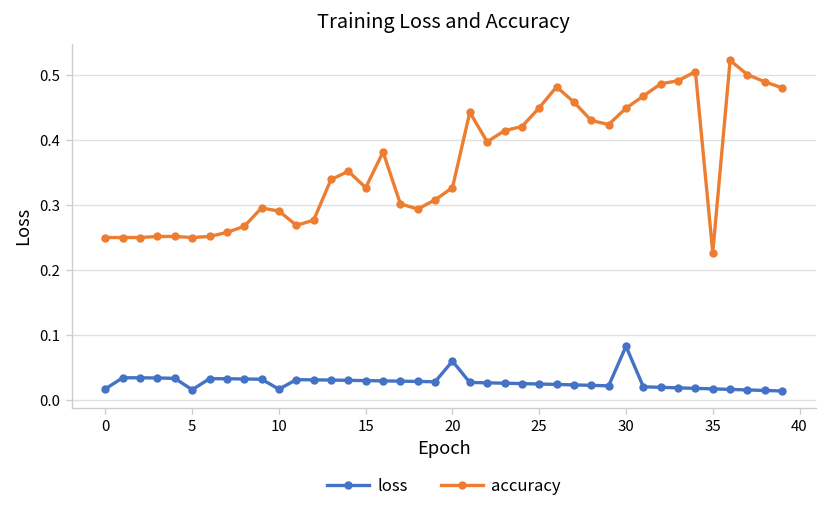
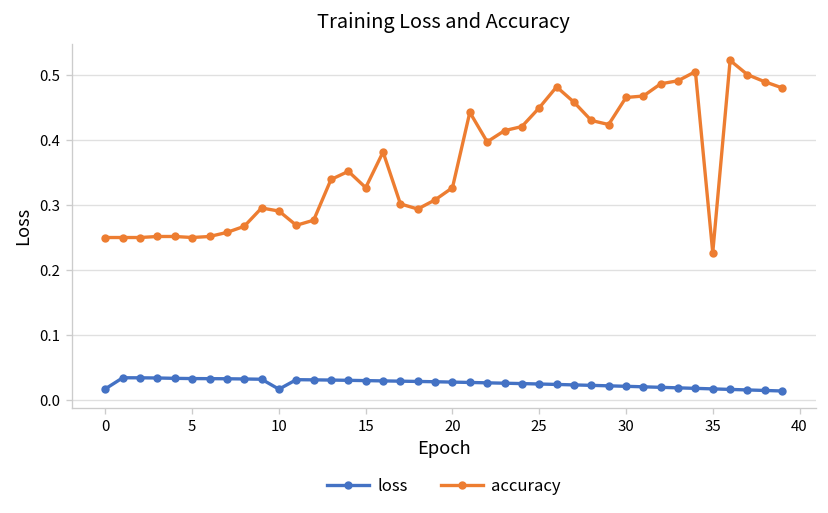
loss, 5: 0.02 -> 0.03
loss, 20: 0.06 -> 0.03
loss, 30: 0.08 -> 0.02
accuracy, 30: 0.45 -> 0.46
